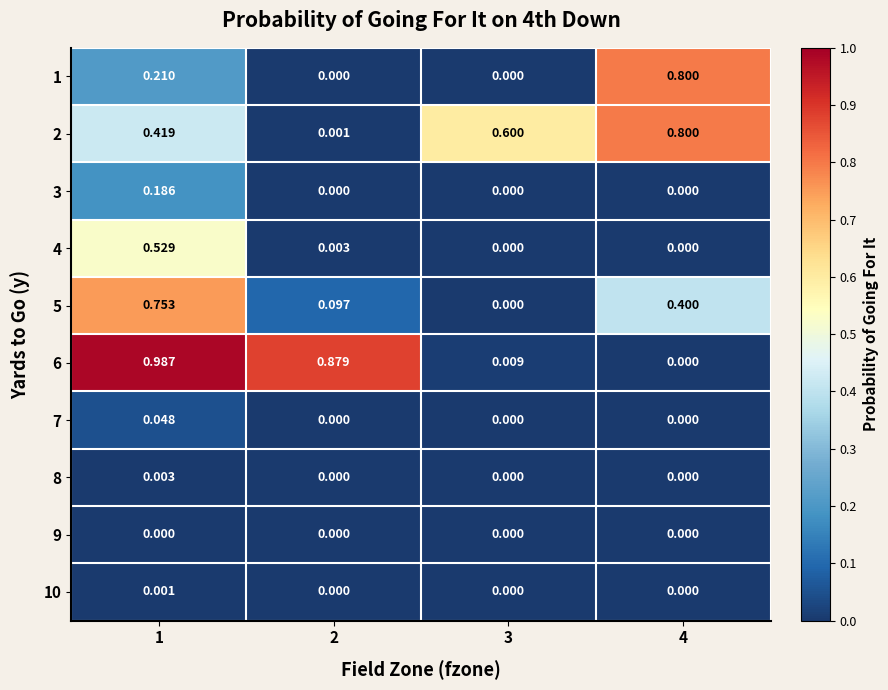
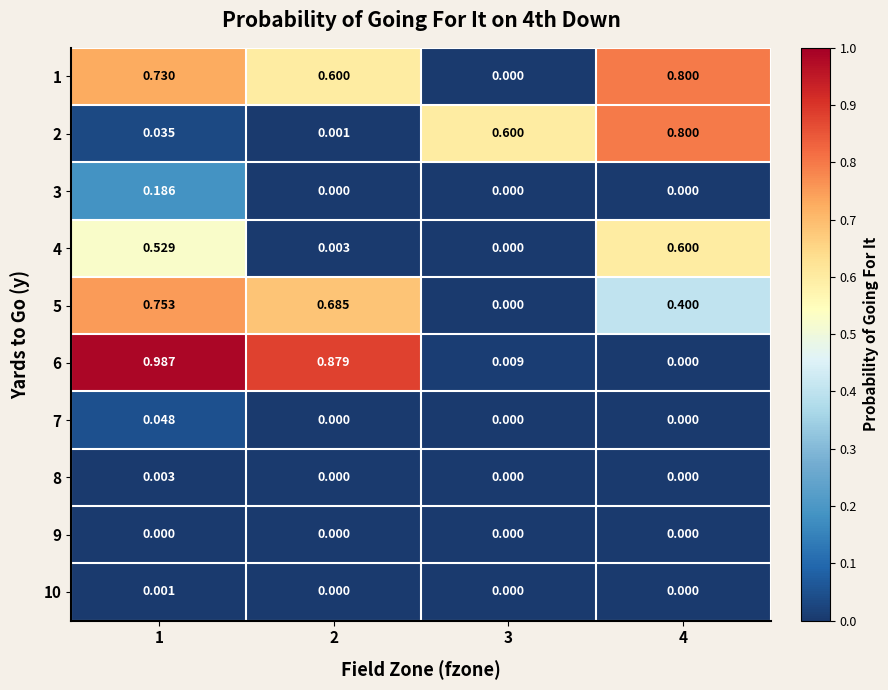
1, 1: 0.210 -> 0.730
1, 2: 0.000 -> 0.600
2, 1: 0.419 -> 0.035
4, 4: 0.000 -> 0.600
5, 2: 0.097 -> 0.685
